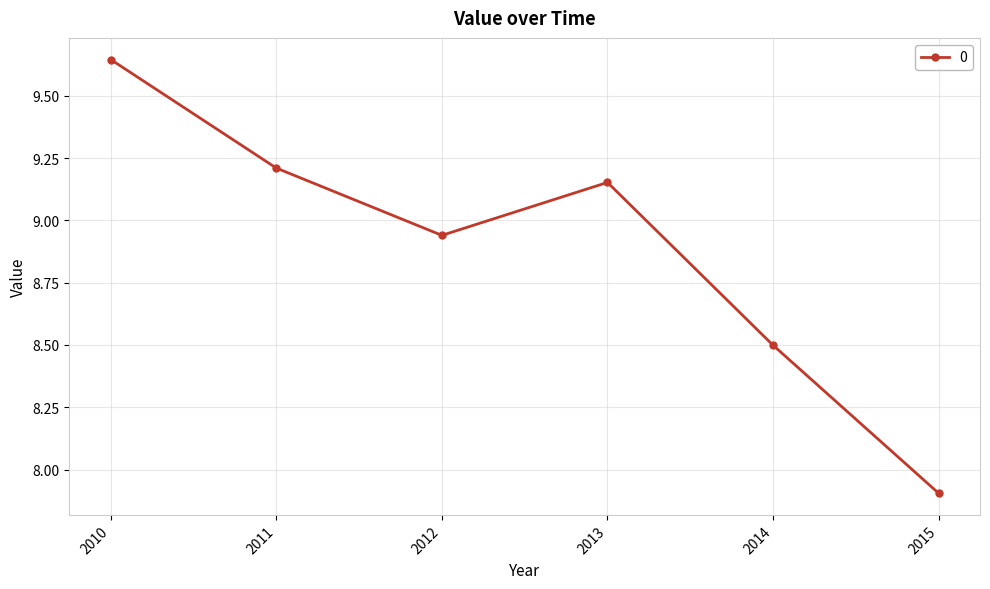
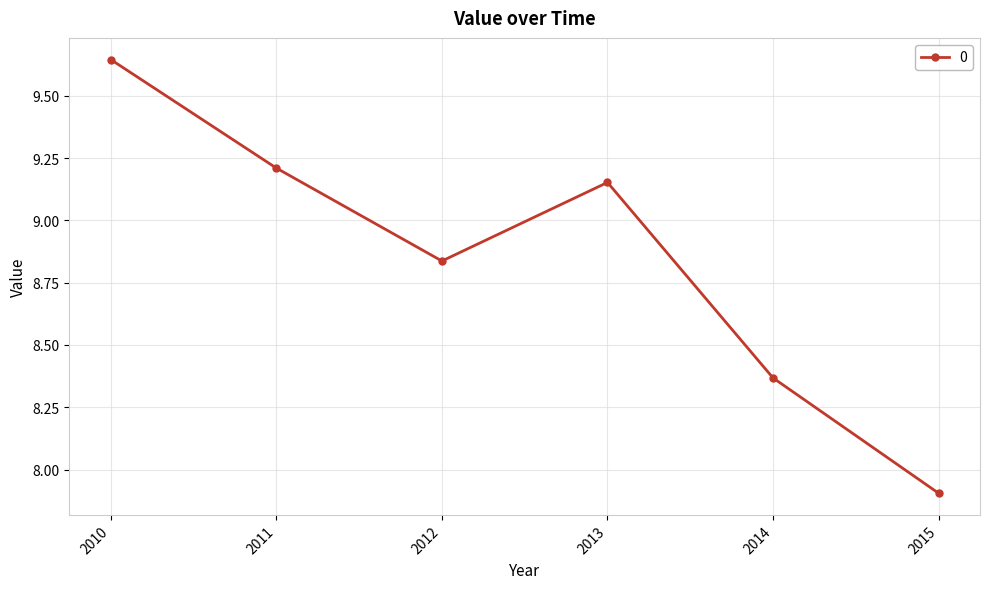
2012: 8.94 -> 8.84
2014: 8.50 -> 8.37
